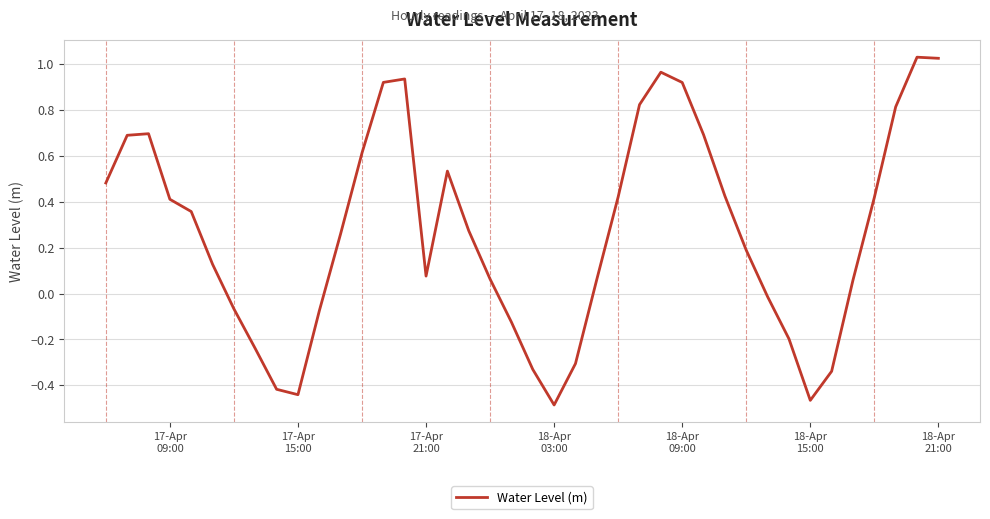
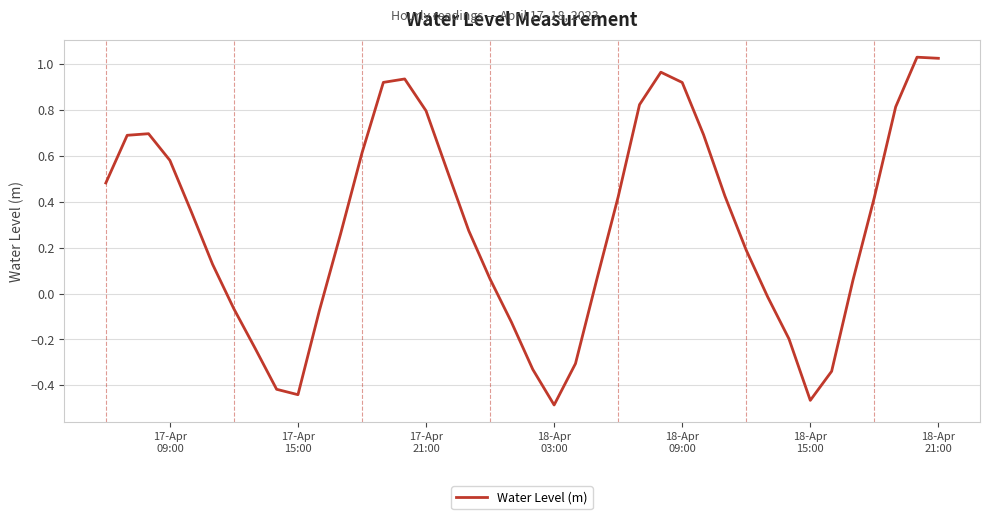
17-Apr 09:00: 0.41 -> 0.58
17-Apr 21:00: 0.08 -> 0.80
